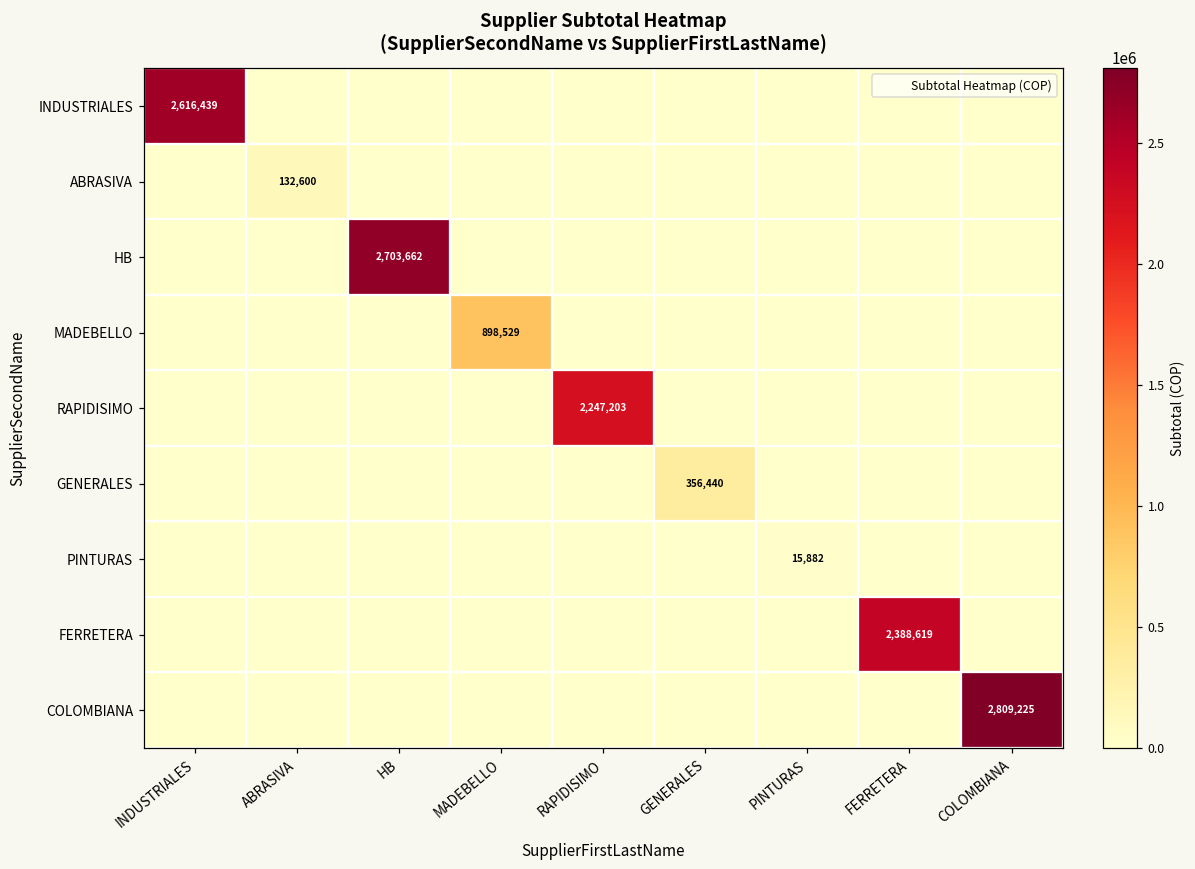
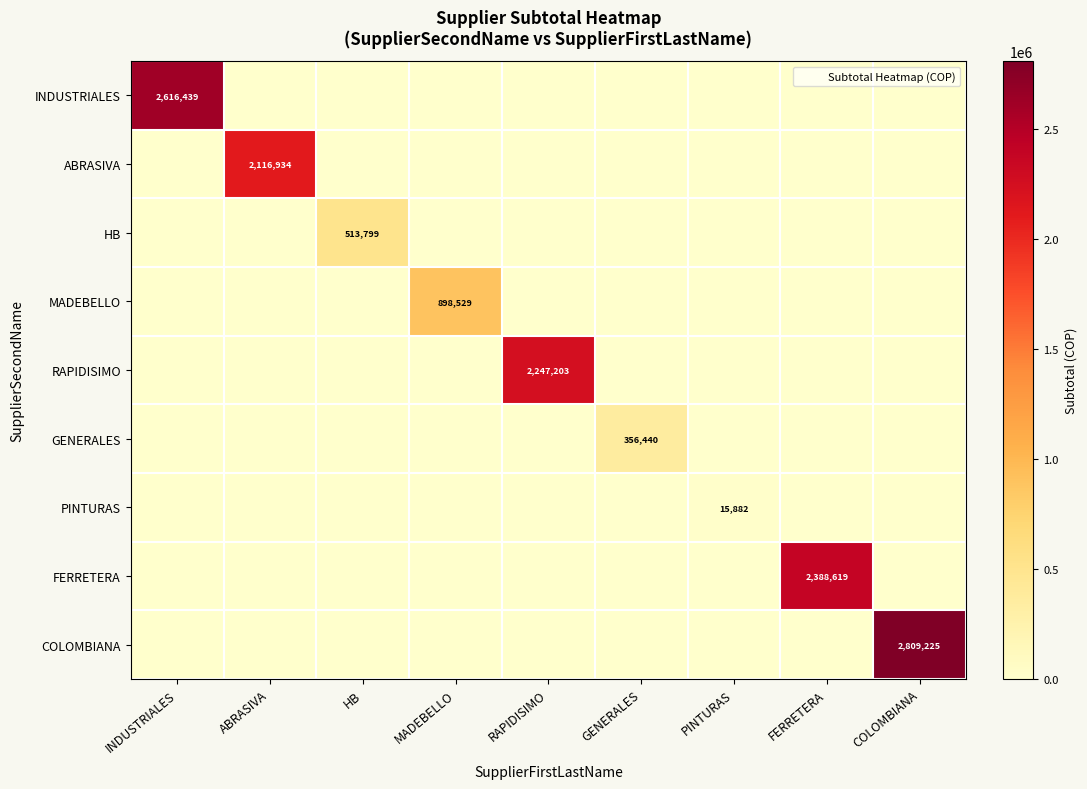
ABRASIVA, ABRASIVA: 132,600 -> 2,116,934
HB, HB: 2,703,662 -> 513,799
